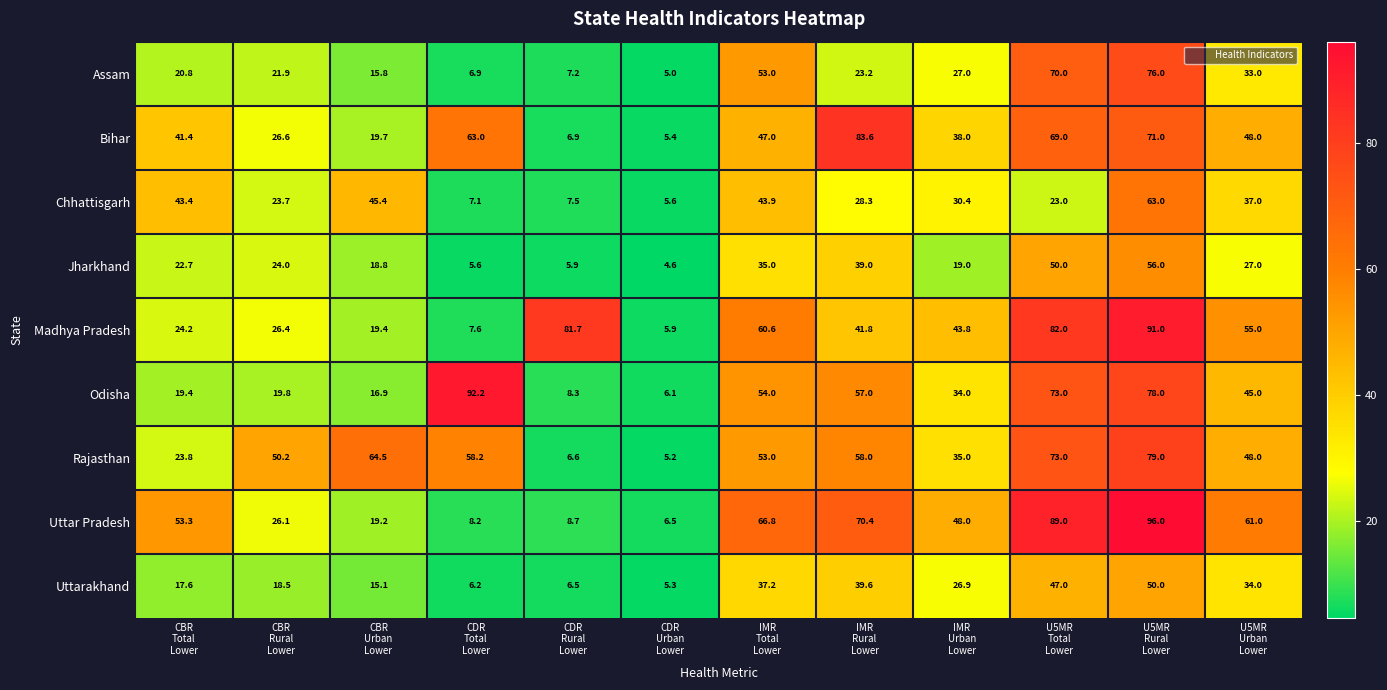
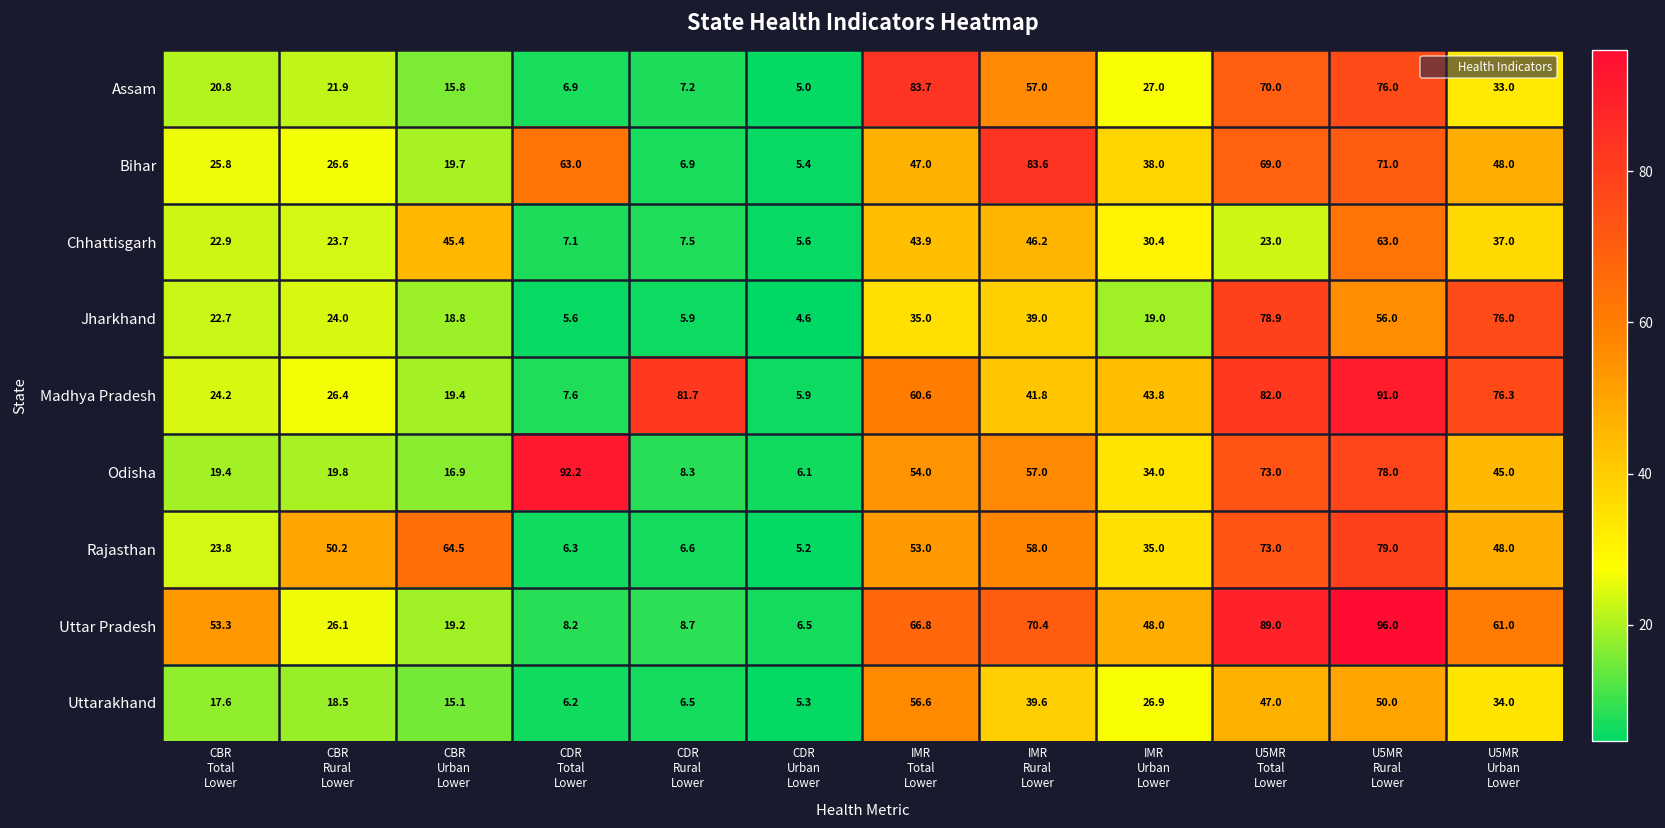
Assam, IMR Total Lower: 53.0 -> 83.7
Assam, IMR Rural Lower: 23.2 -> 57.0
Bihar, CBR Total Lower: 41.4 -> 25.8
Chhattisgarh, CBR Total Lower: 43.4 -> 22.9
Chhattisgarh, IMR Rural Lower: 28.3 -> 46.2
Jharkhand, U5MR Total Lower: 50.0 -> 78.9
Jharkhand, U5MR Urban Lower: 27.0 -> 76.0
Madhya Pradesh, U5MR Urban Lower: 55.0 -> 76.3
Rajasthan, CDR Total Lower: 58.2 -> 6.3
Uttarakhand, IMR Total Lower: 37.2 -> 56.6
